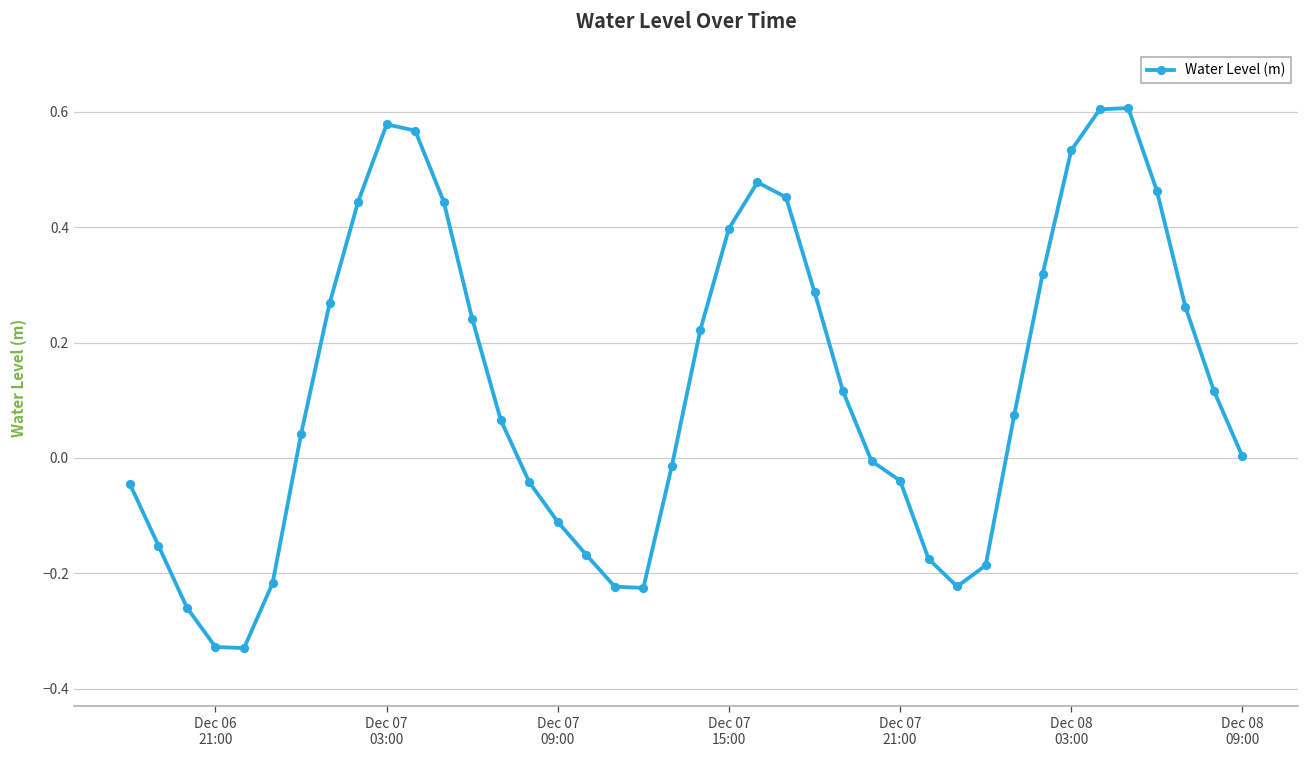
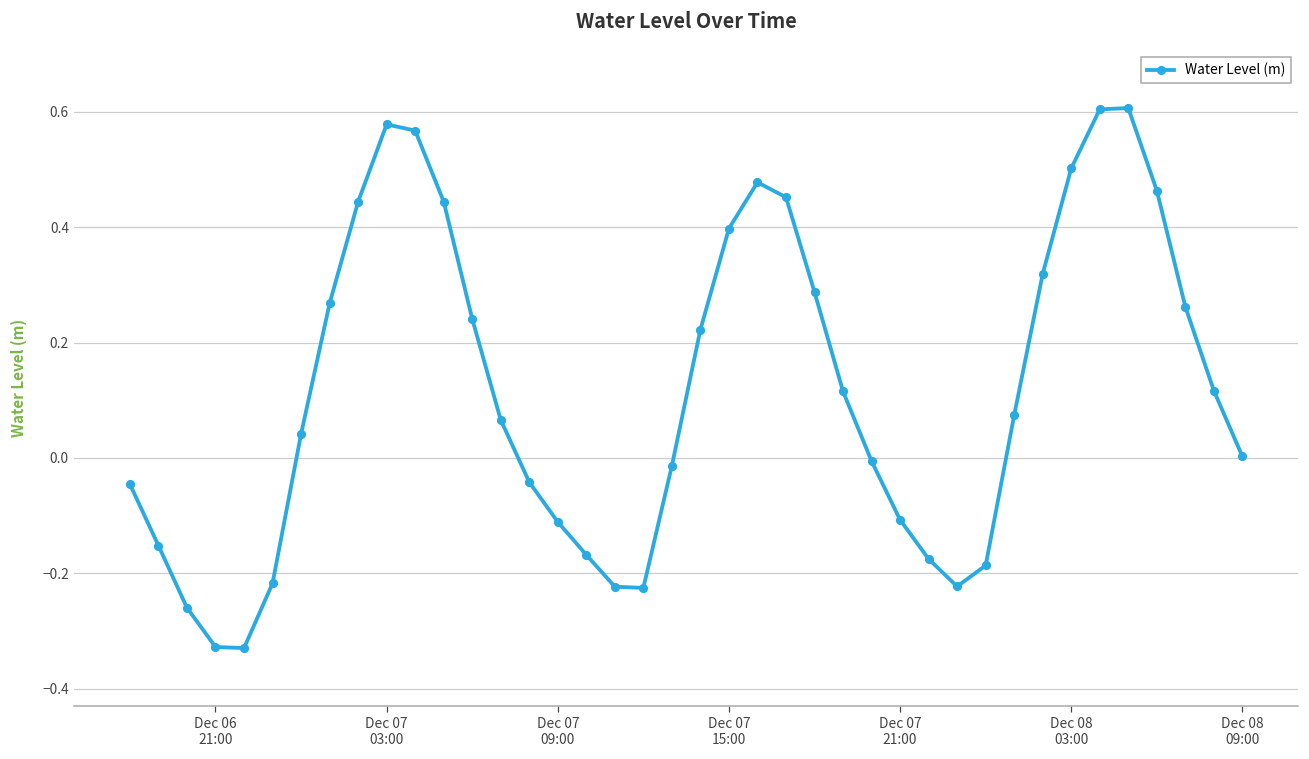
Dec 07 21:00: -0.04 -> -0.11
Dec 08 03:00: 0.53 -> 0.50
